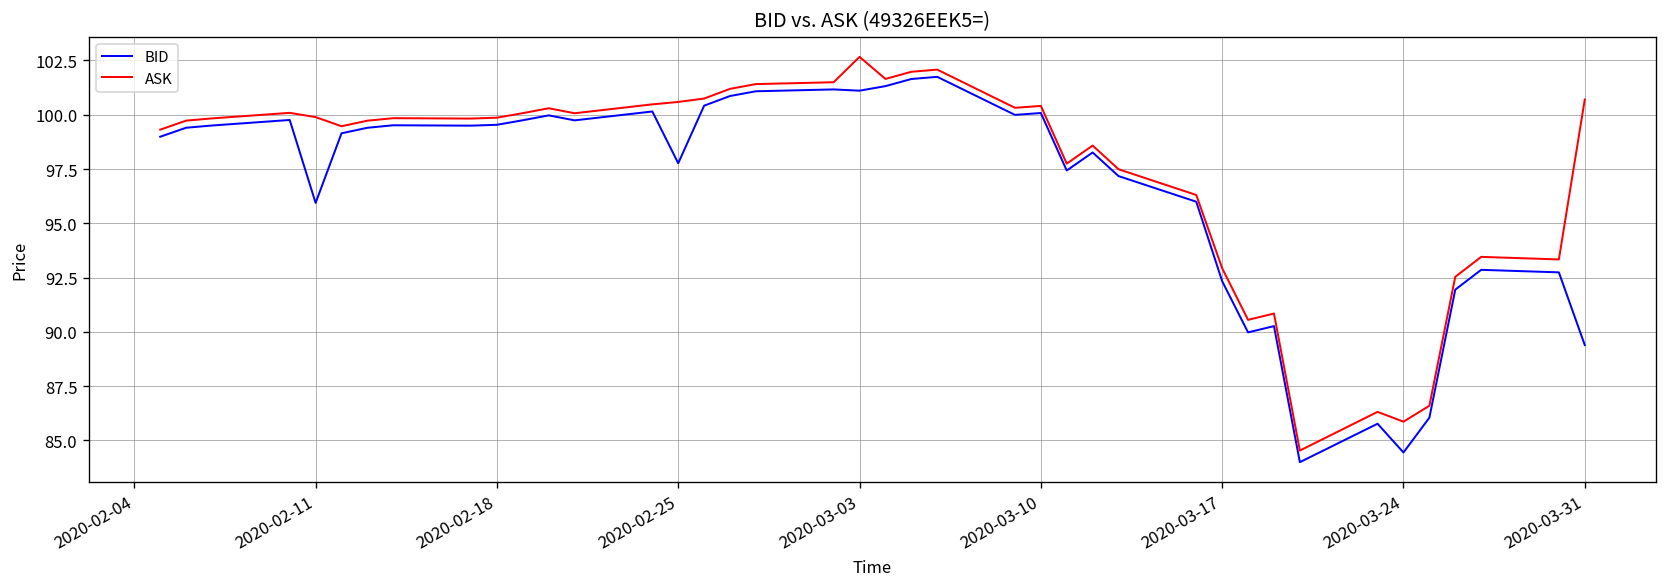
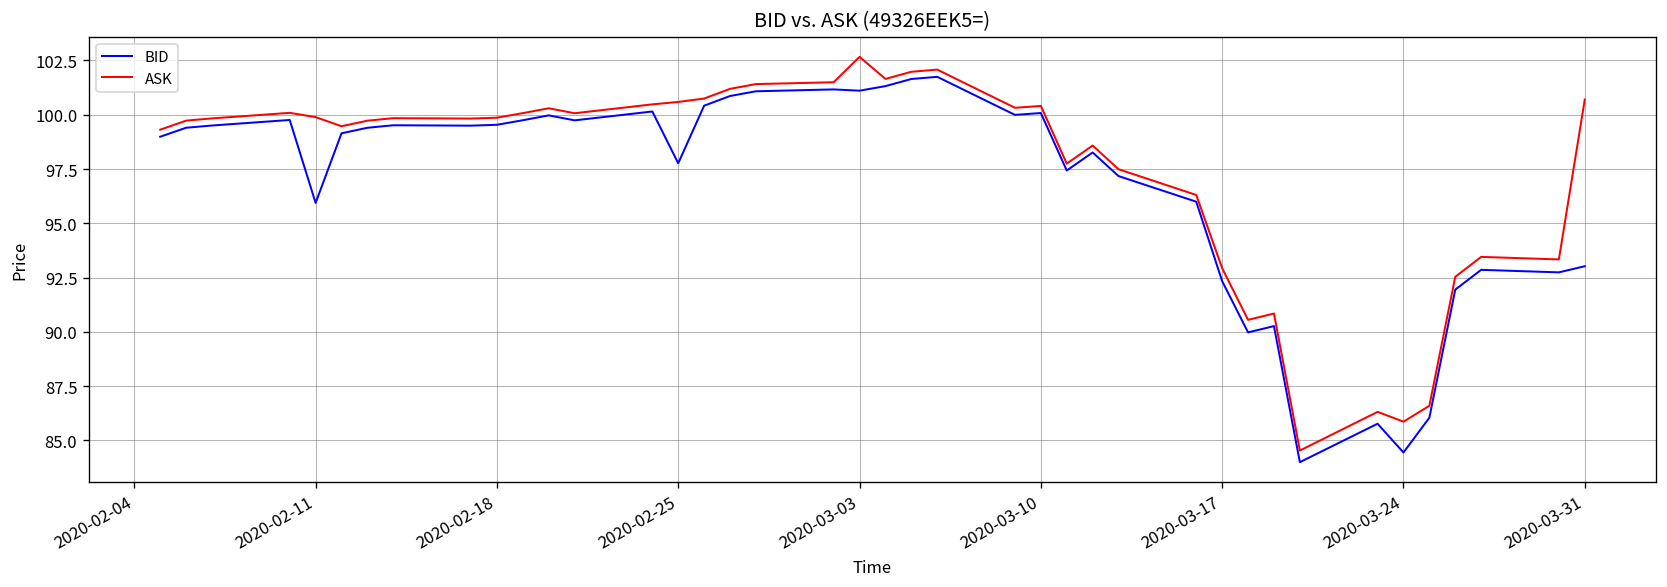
BID, 2020-03-31: 89.4 -> 93.0
